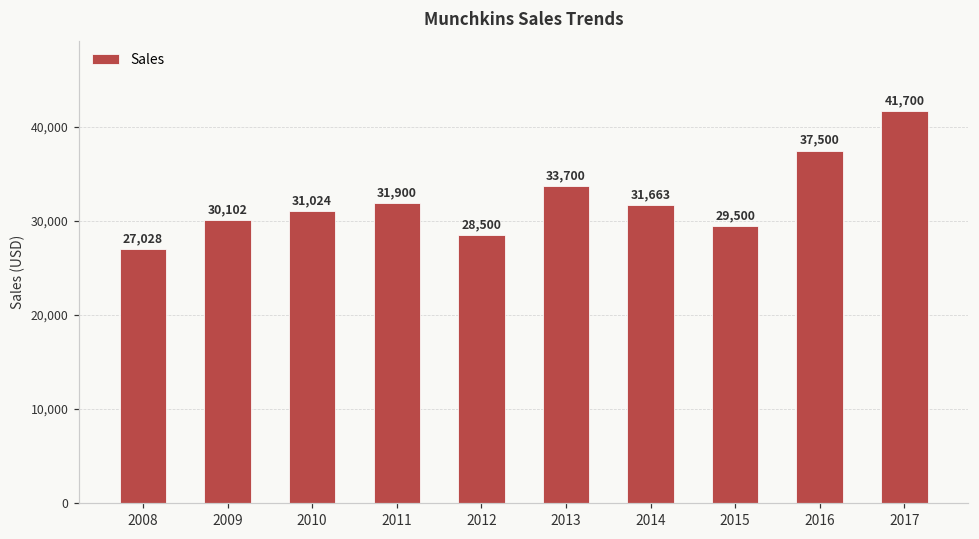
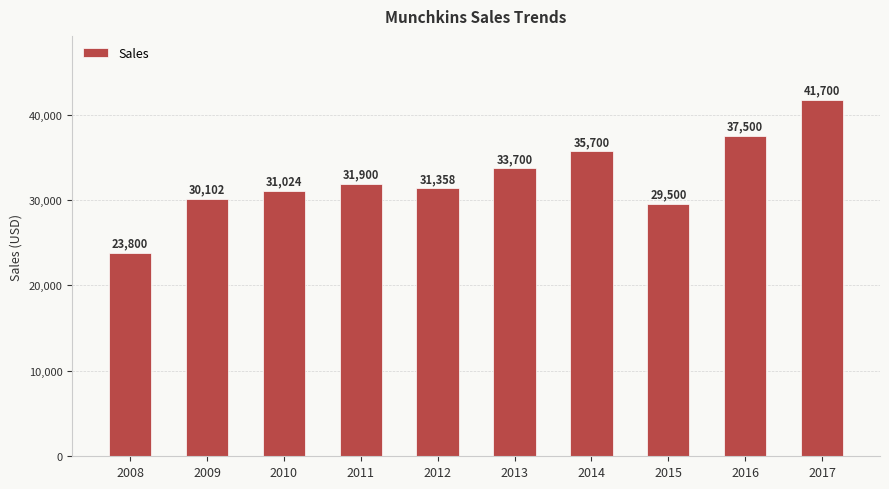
2008: 27,028 -> 23,800
2012: 28,500 -> 31,358
2014: 31,663 -> 35,700
